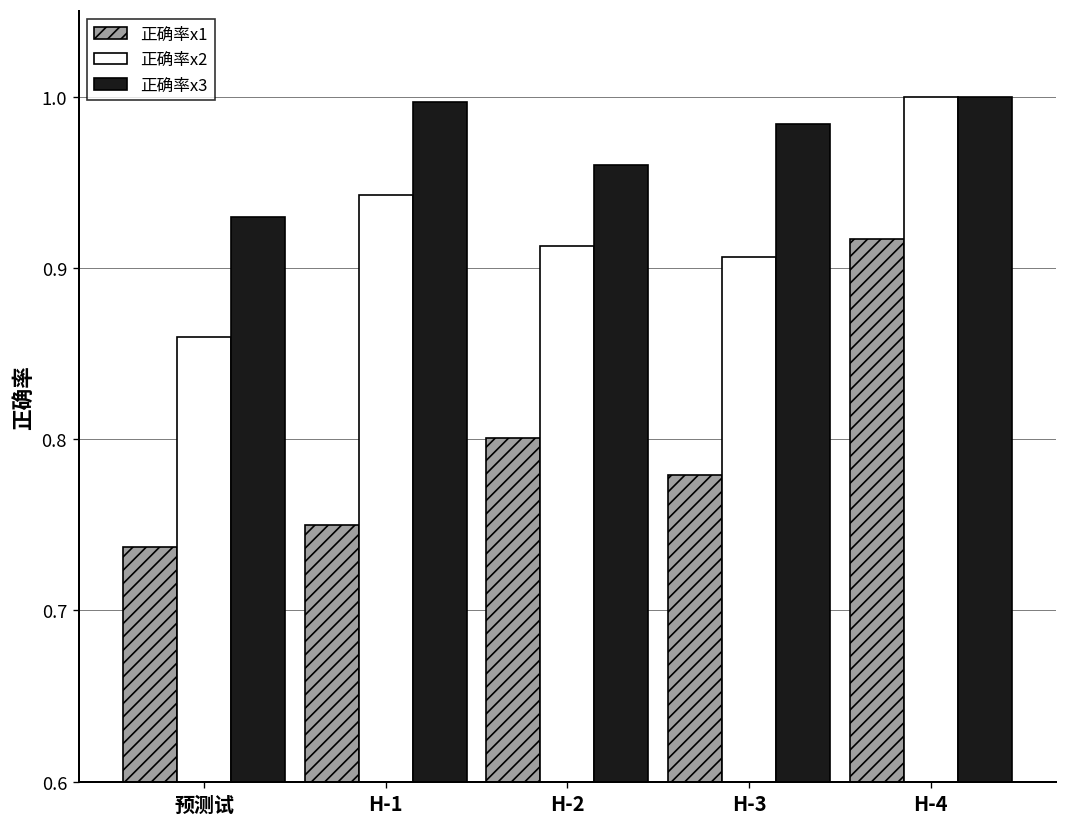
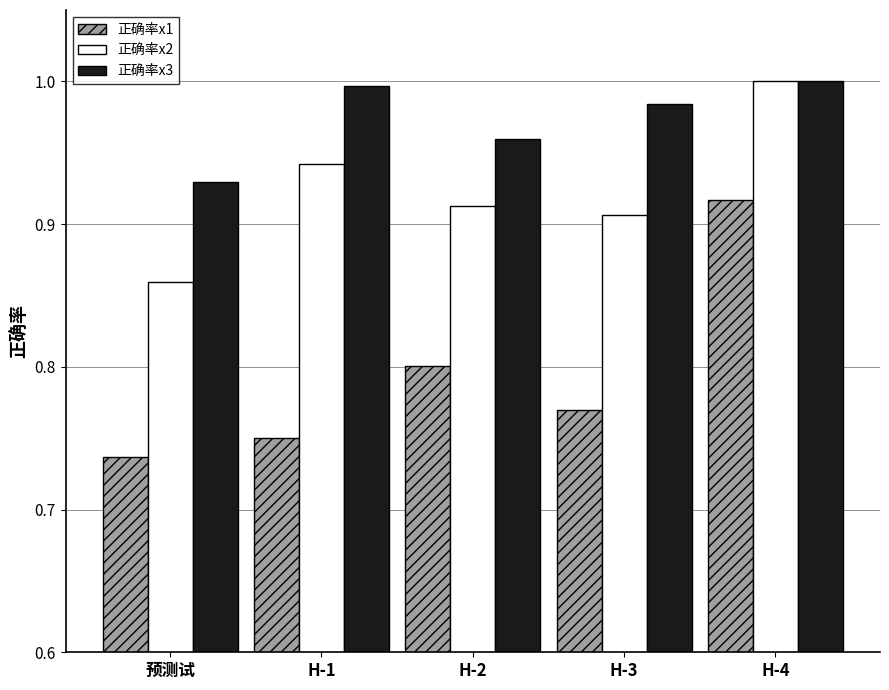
正确率x1, H-3: 0.779 -> 0.770
